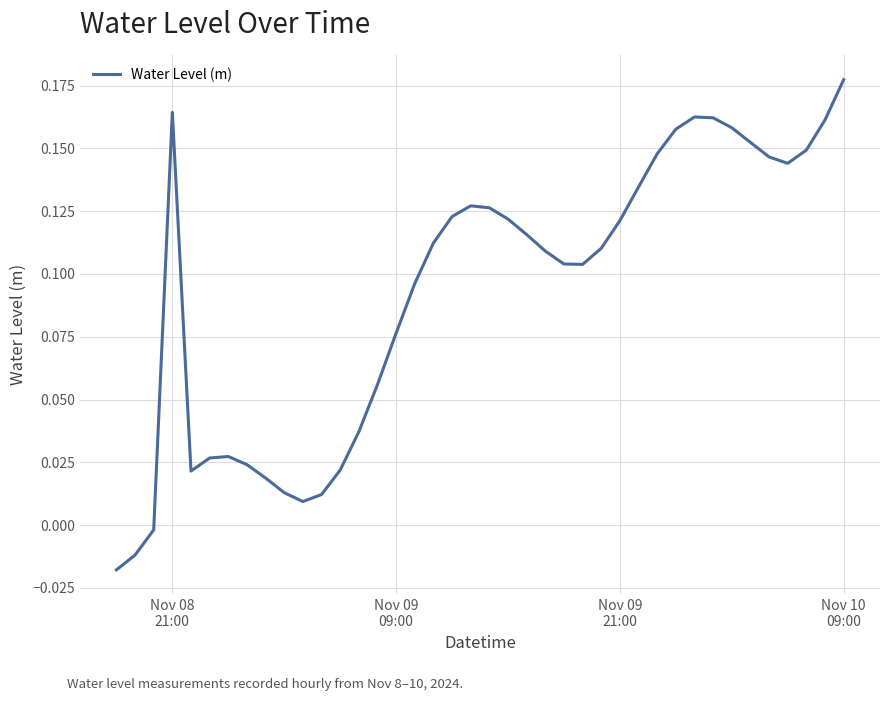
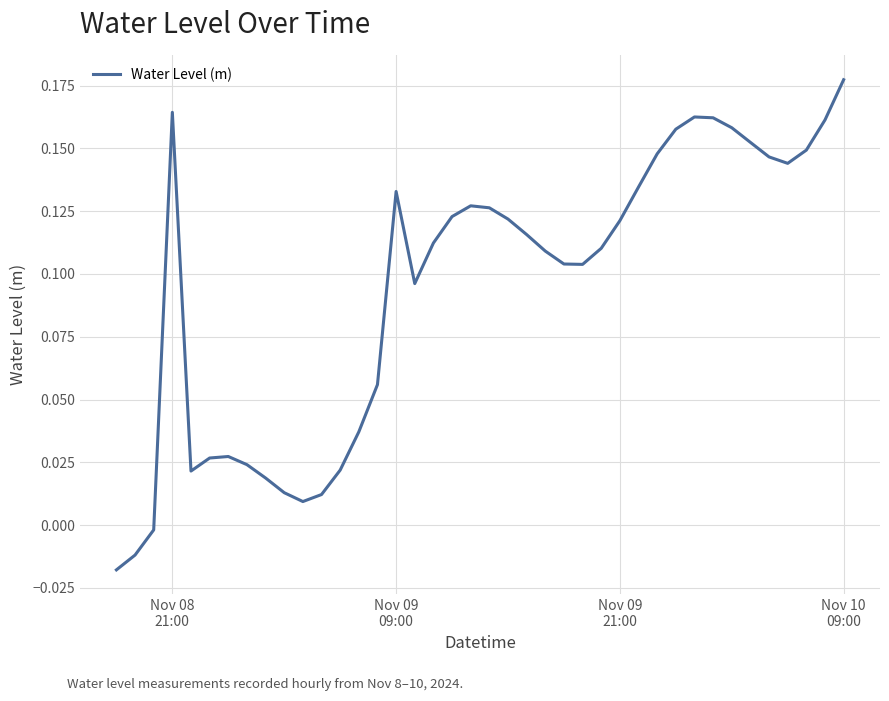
Nov 09 09:00: 0.076 -> 0.133
